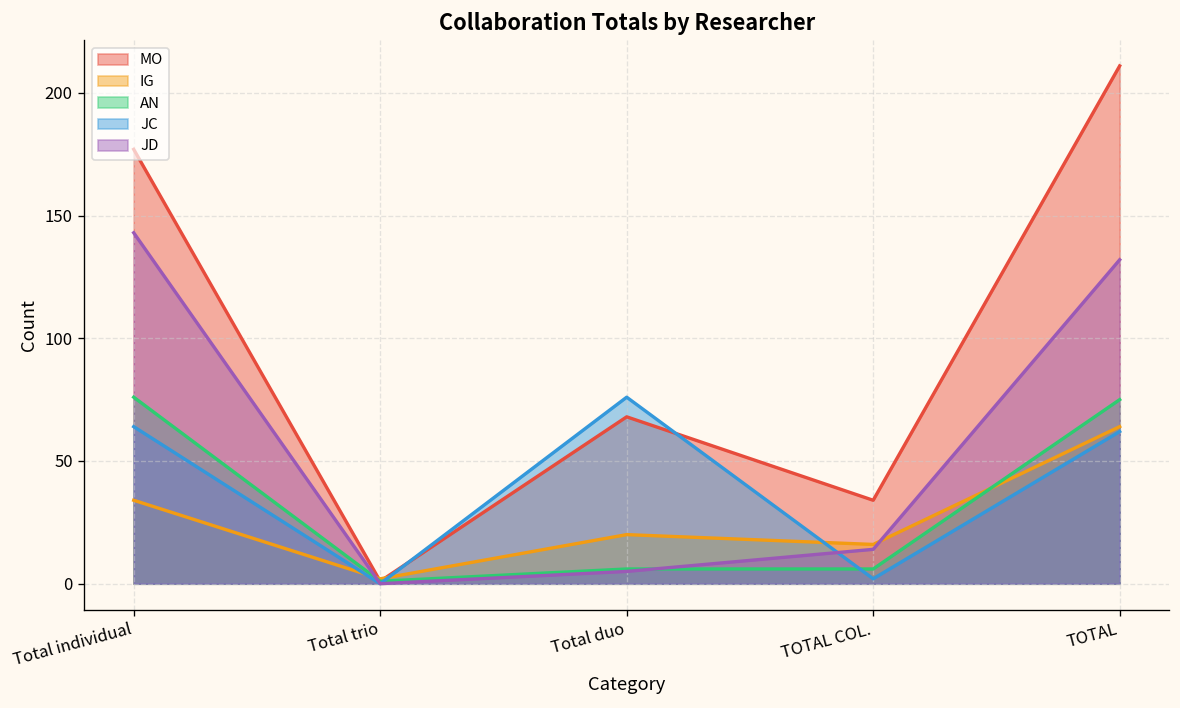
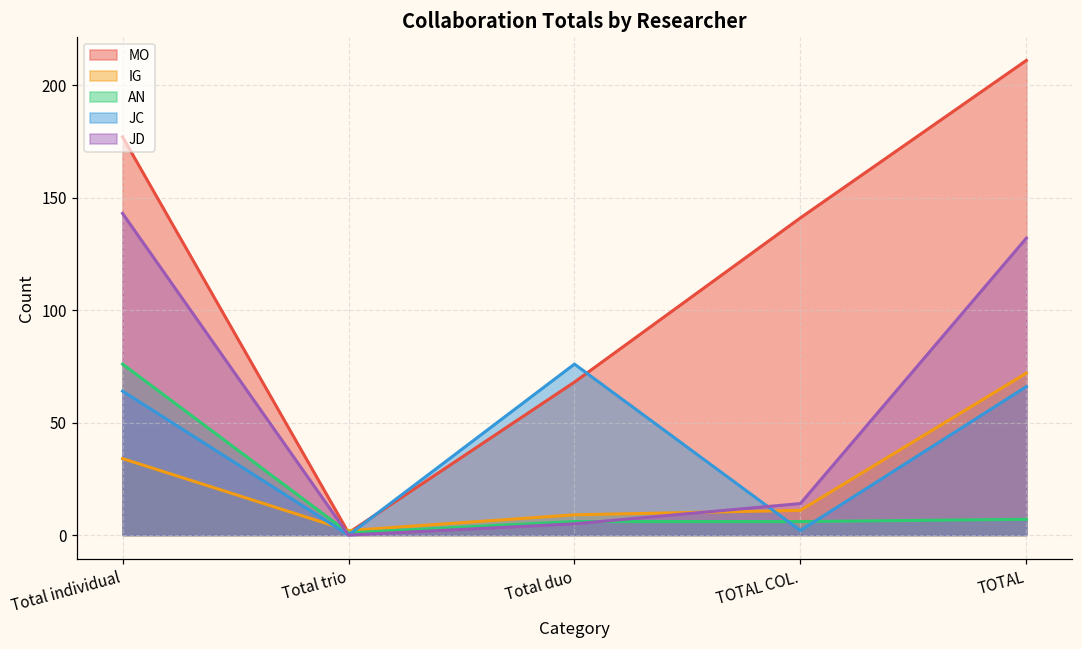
IG, Total duo: 20 -> 9
MO, TOTAL COL.: 34 -> 141
IG, TOTAL COL.: 16 -> 11
IG, TOTAL: 64 -> 72
AN, TOTAL: 75 -> 7
JC, TOTAL: 62 -> 66
